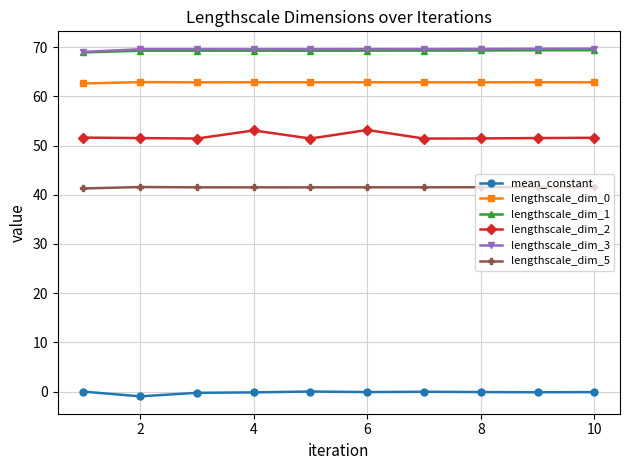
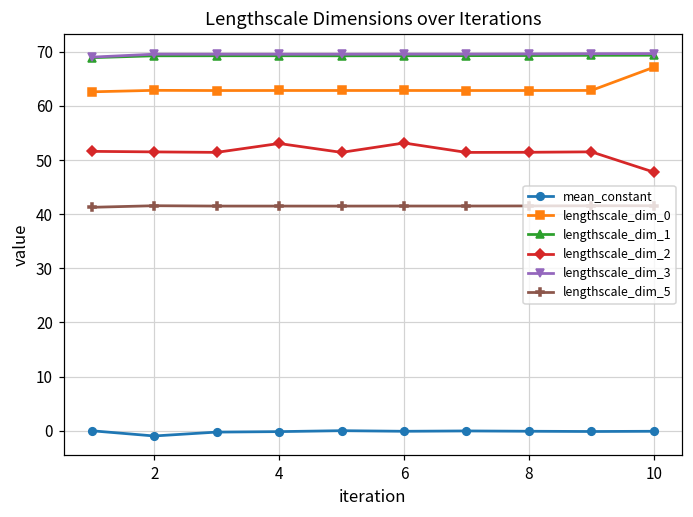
lengthscale_dim_0, 10: 63 -> 67
lengthscale_dim_2, 10: 52 -> 48
